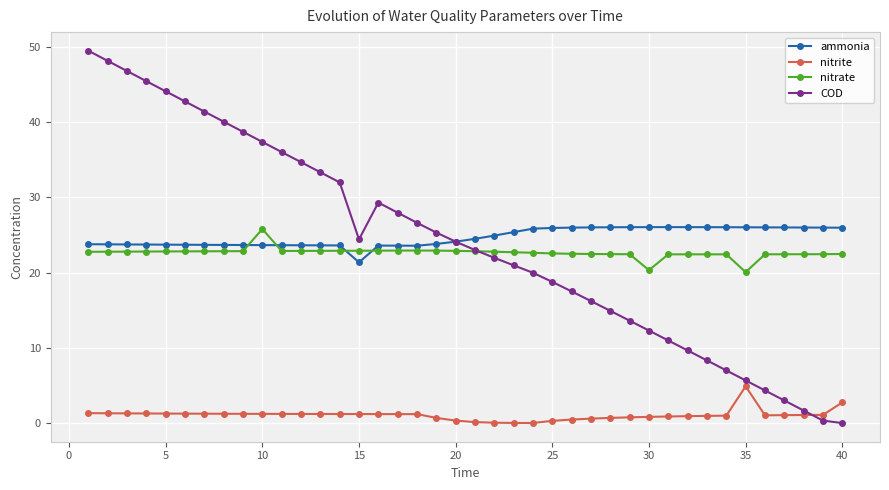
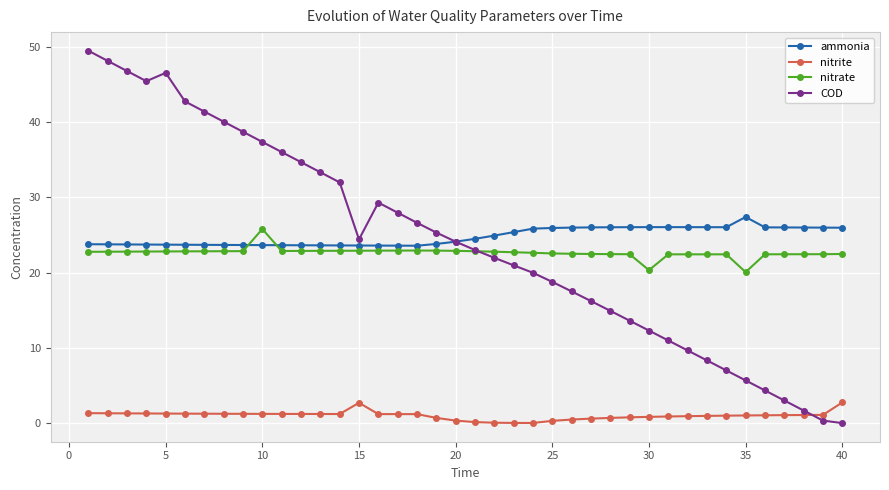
COD, 5: 44 -> 47
ammonia, 15: 21 -> 24
nitrite, 15: 1 -> 3
ammonia, 35: 26 -> 27
nitrite, 35: 5 -> 1
